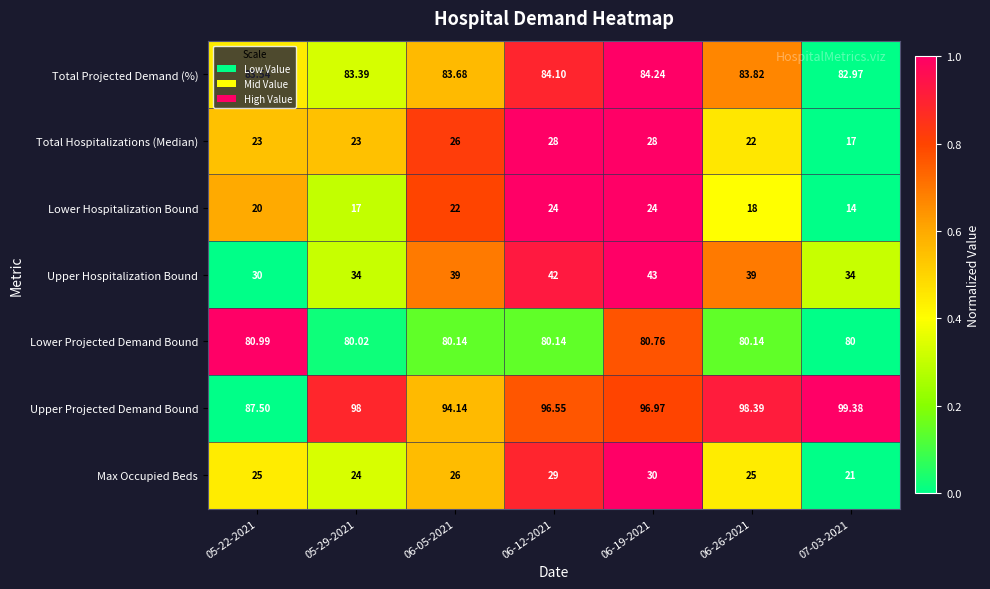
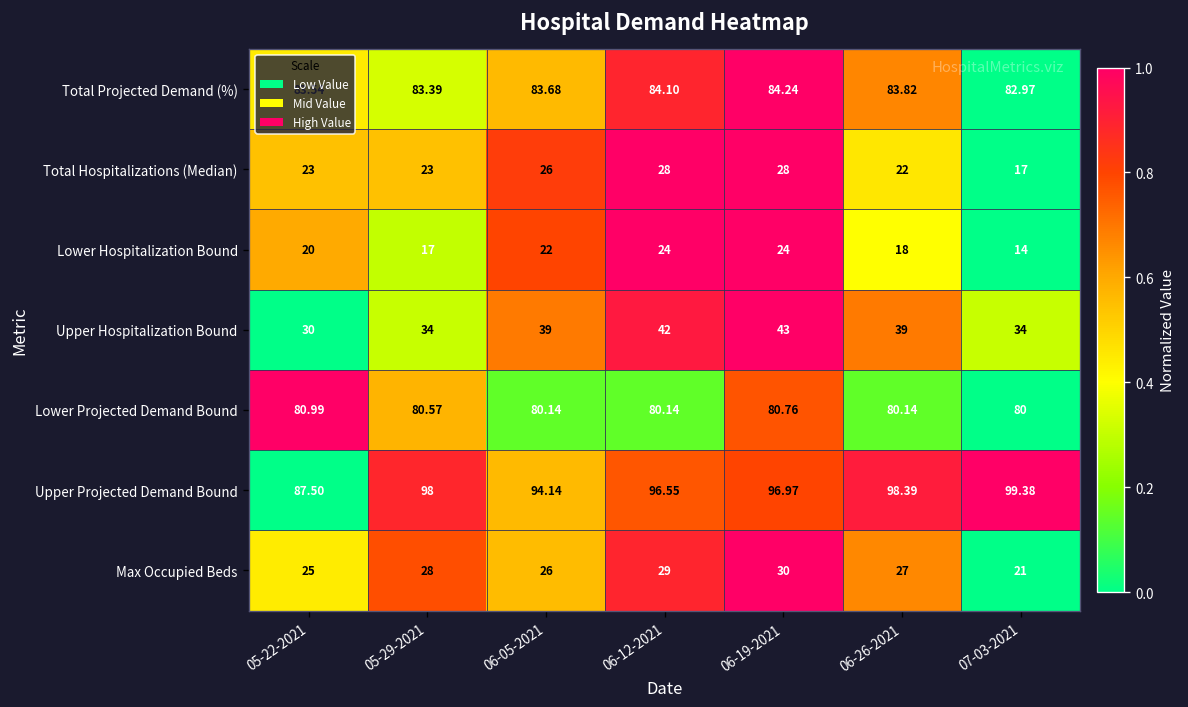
Lower Projected Demand Bound, 05-29-2021: 80.02 -> 80.57
Max Occupied Beds, 05-29-2021: 24 -> 28
Max Occupied Beds, 06-26-2021: 25 -> 27
